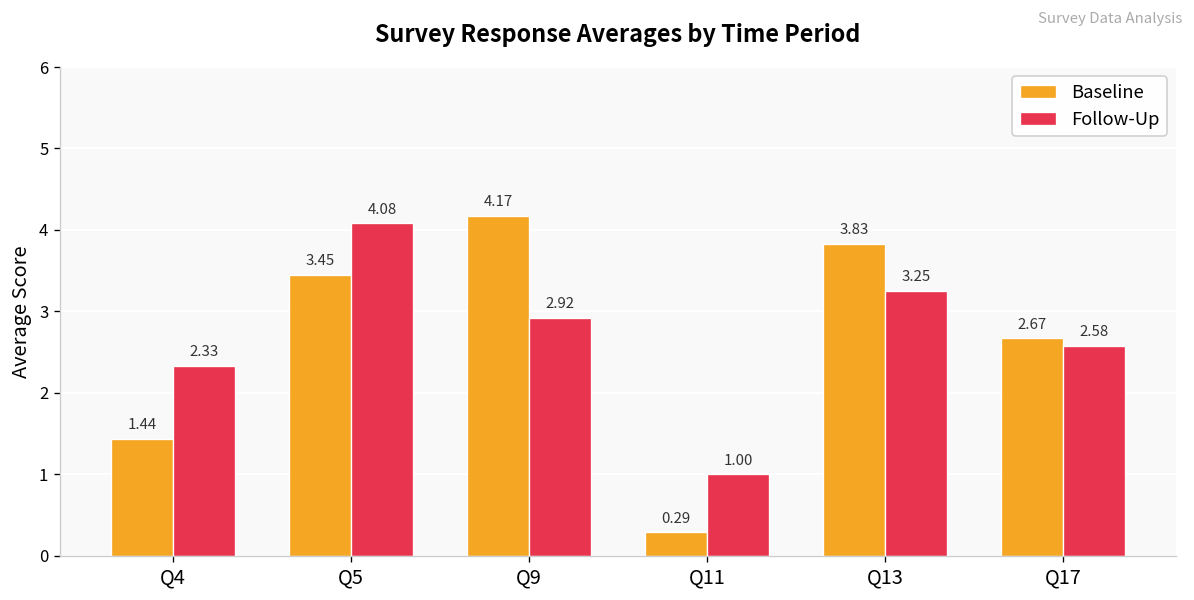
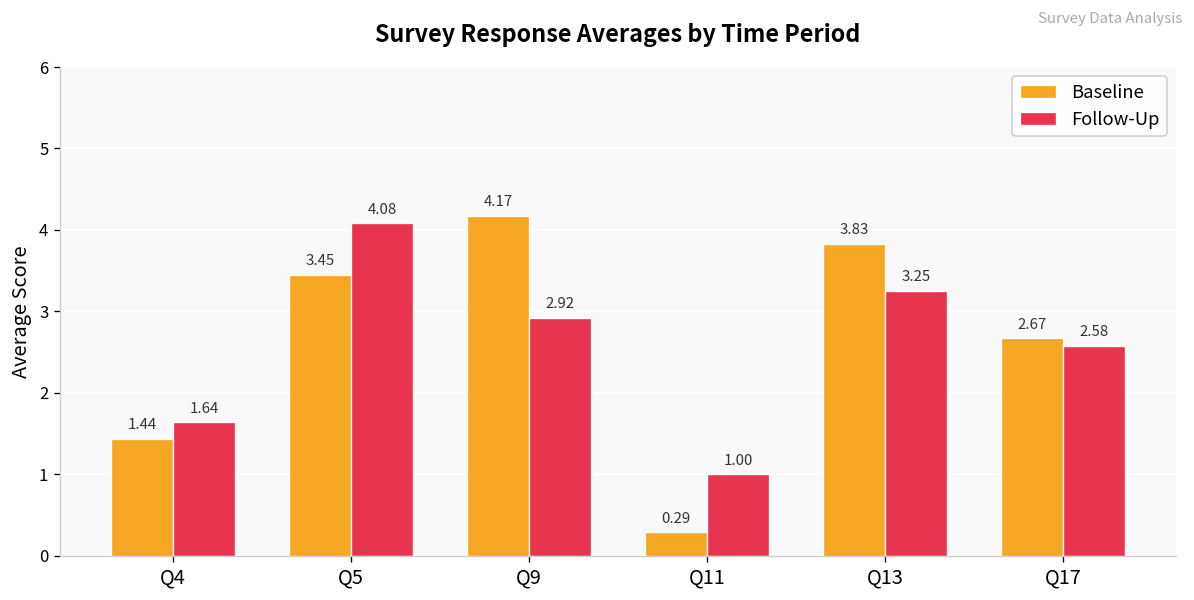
Follow-Up, Q4: 2.33 -> 1.64
